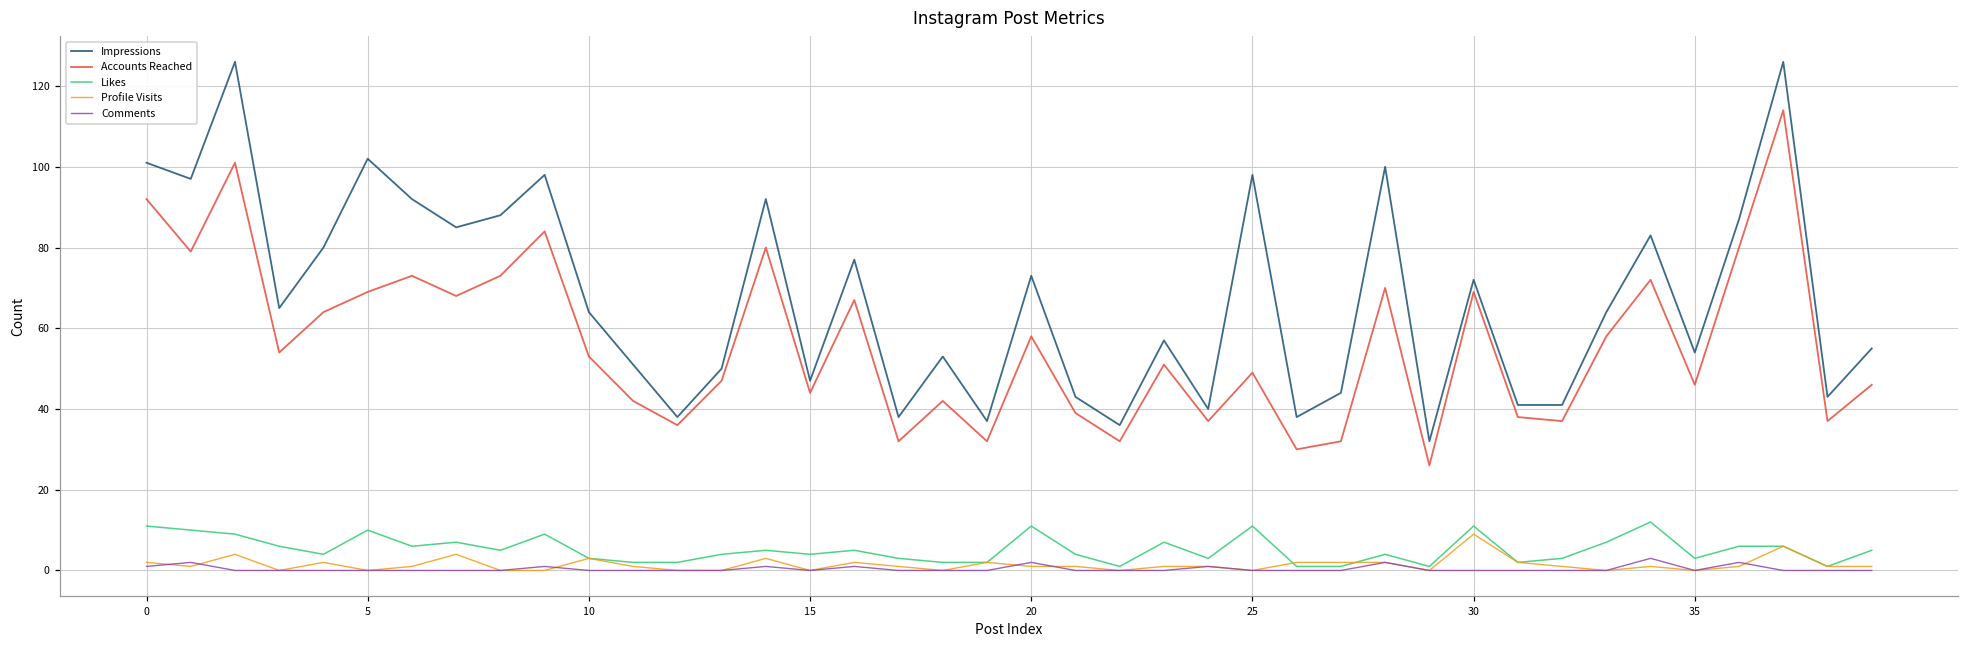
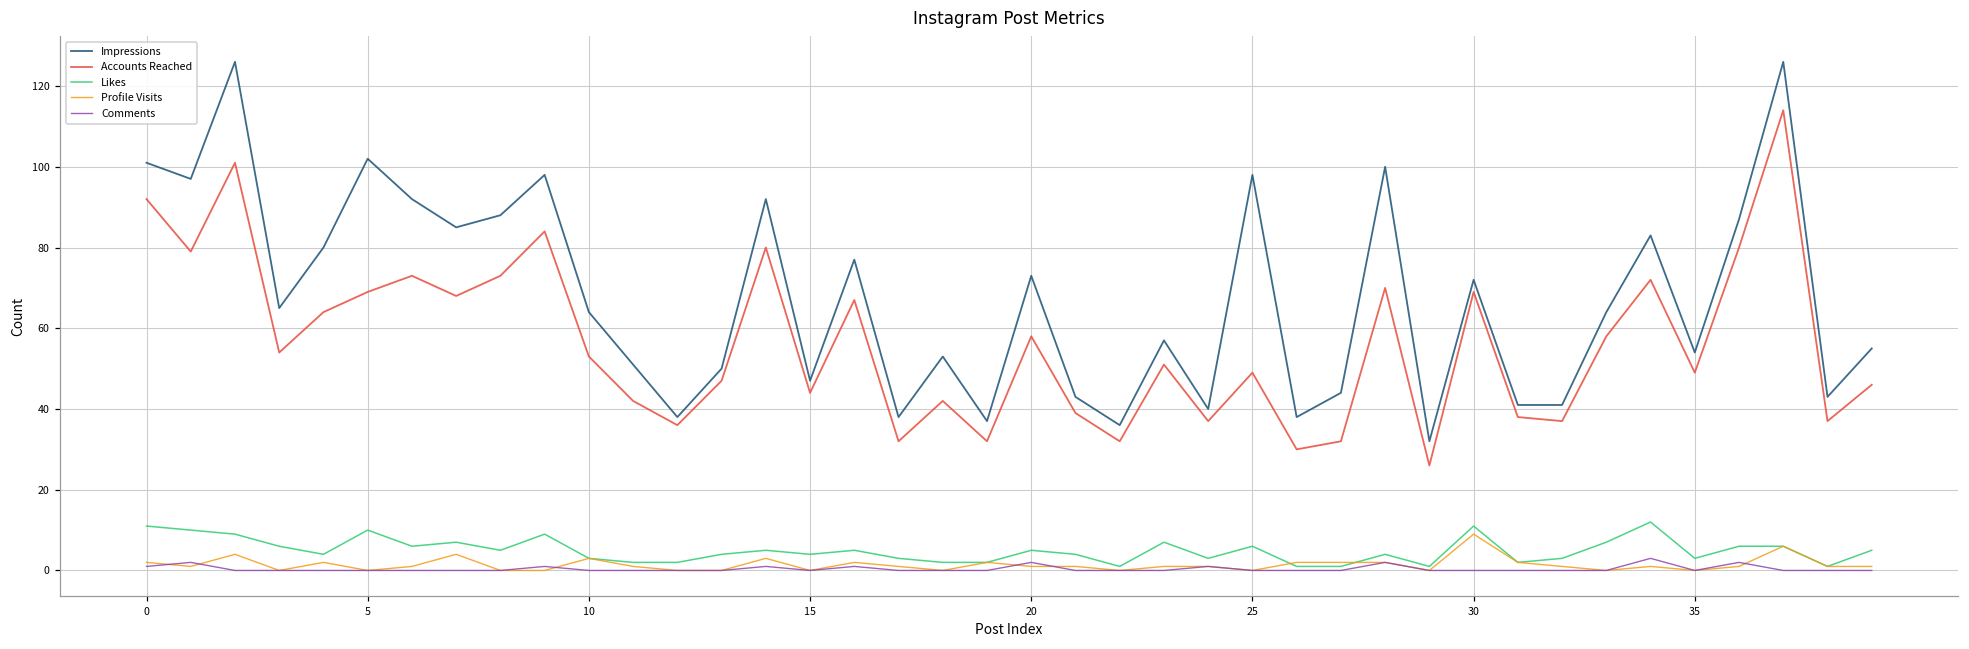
Likes, 20: 11 -> 5
Likes, 25: 11 -> 6
Accounts Reached, 35: 46 -> 49
